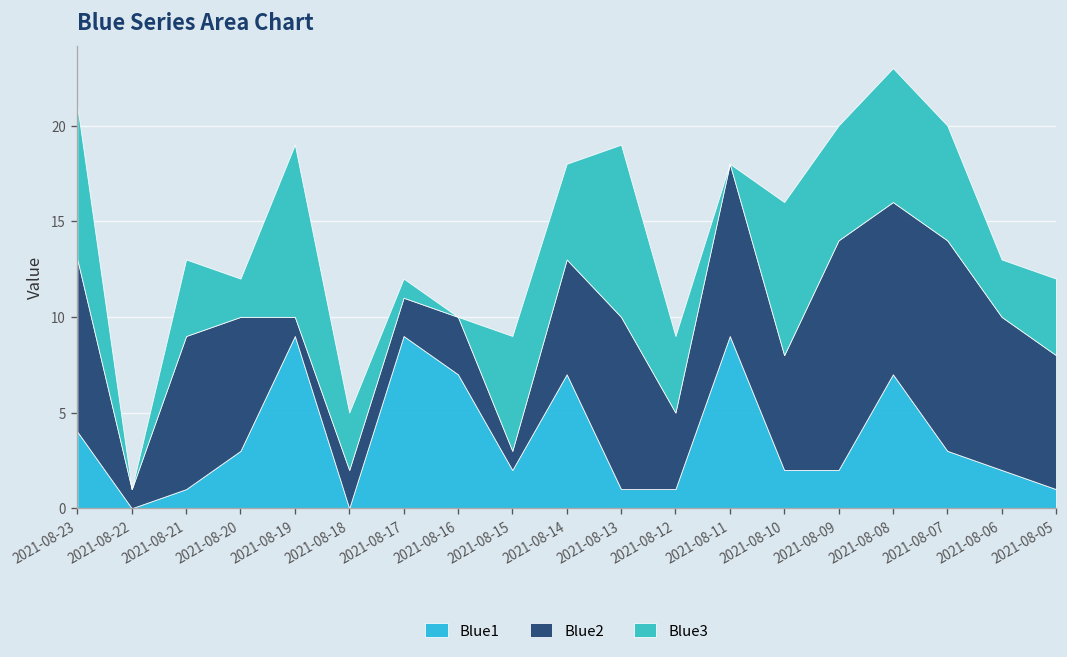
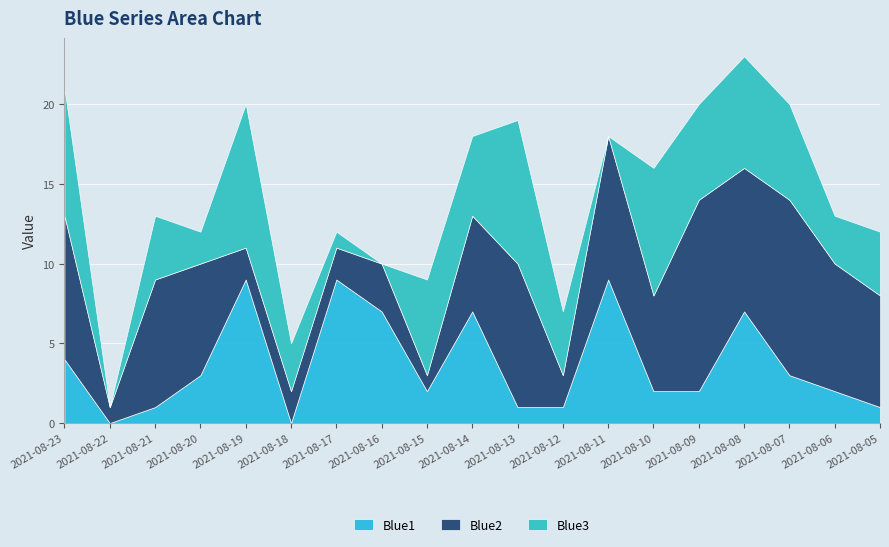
Blue2, 2021-08-19: 1 -> 2
Blue2, 2021-08-12: 4 -> 2
